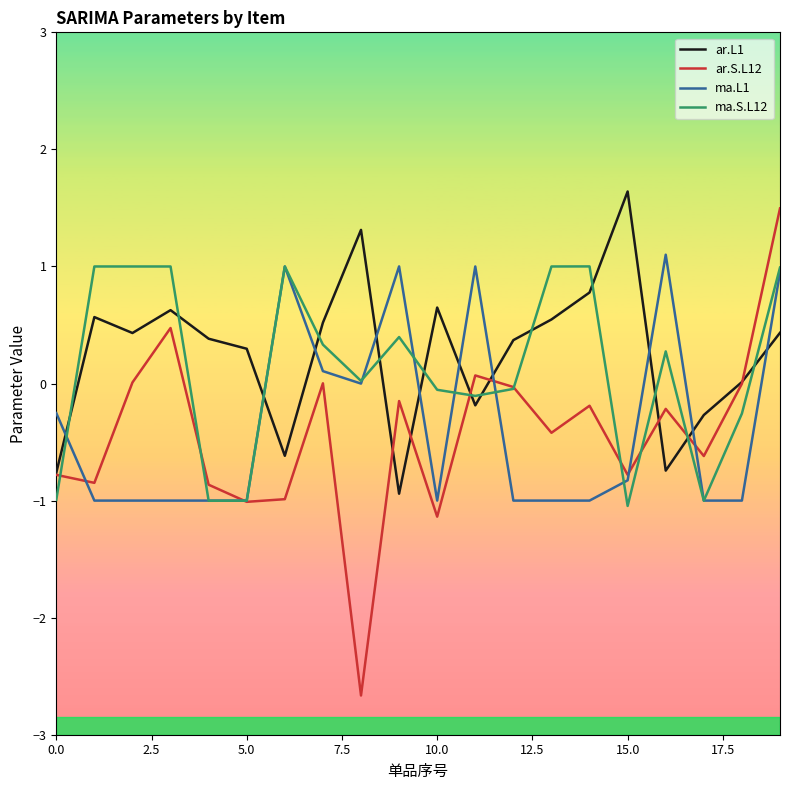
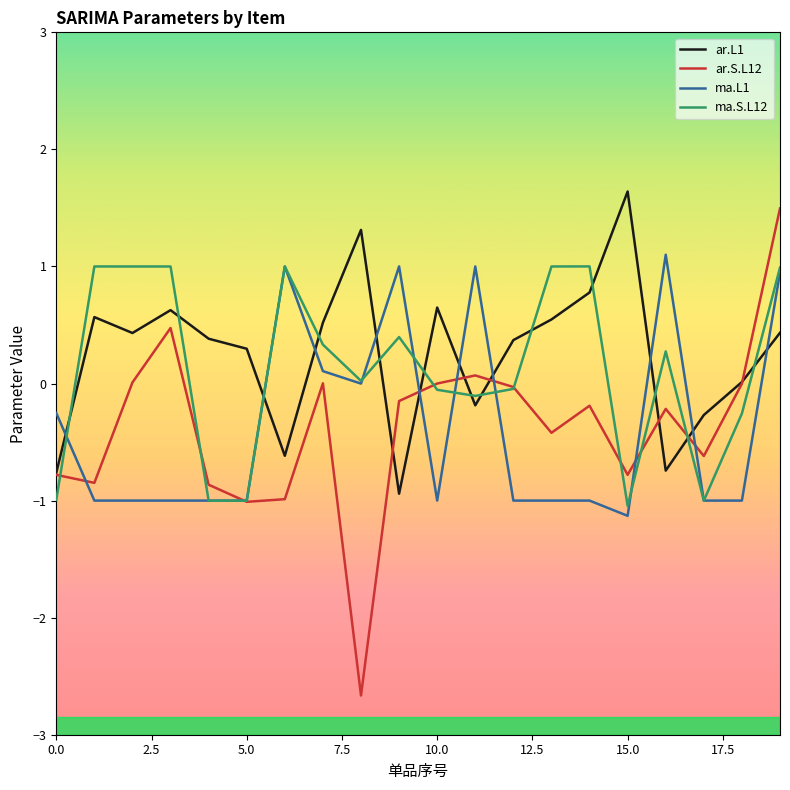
ar.S.L12, 10.0: -1.14 -> 0.00
ma.L1, 15.0: -0.83 -> -1.13
